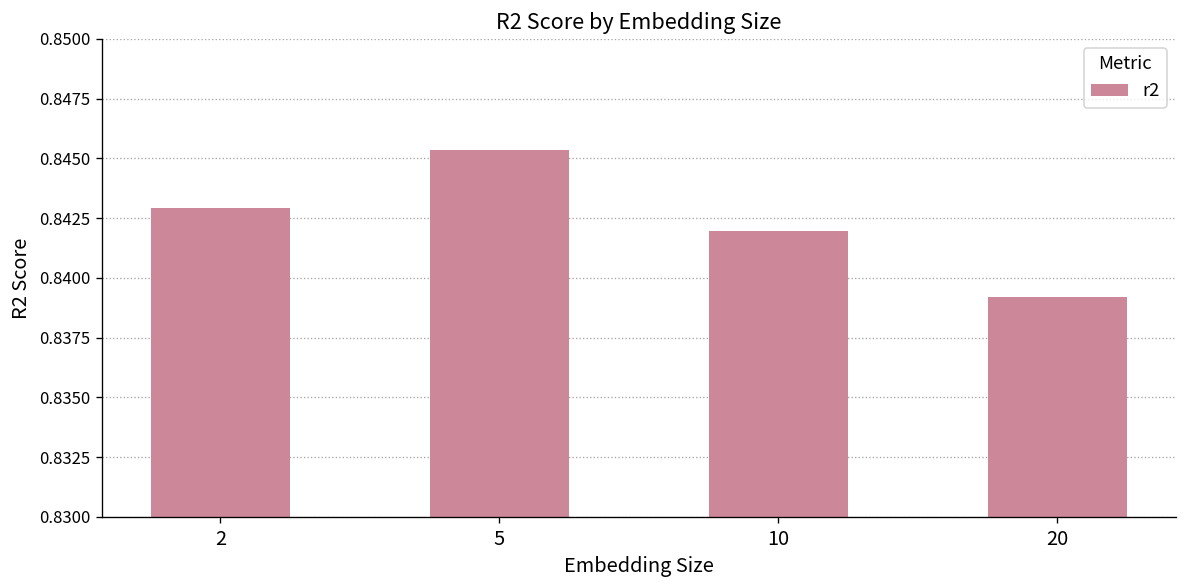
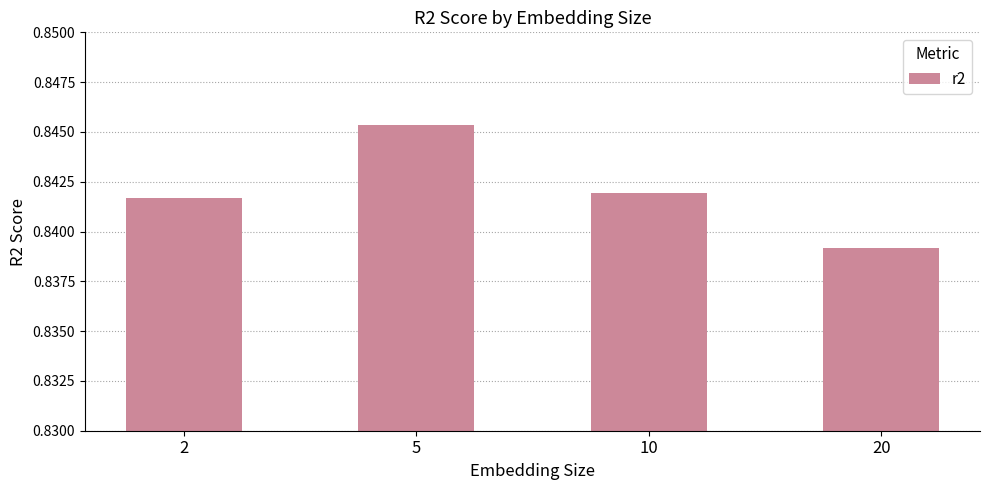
2: 0.8429 -> 0.8417
